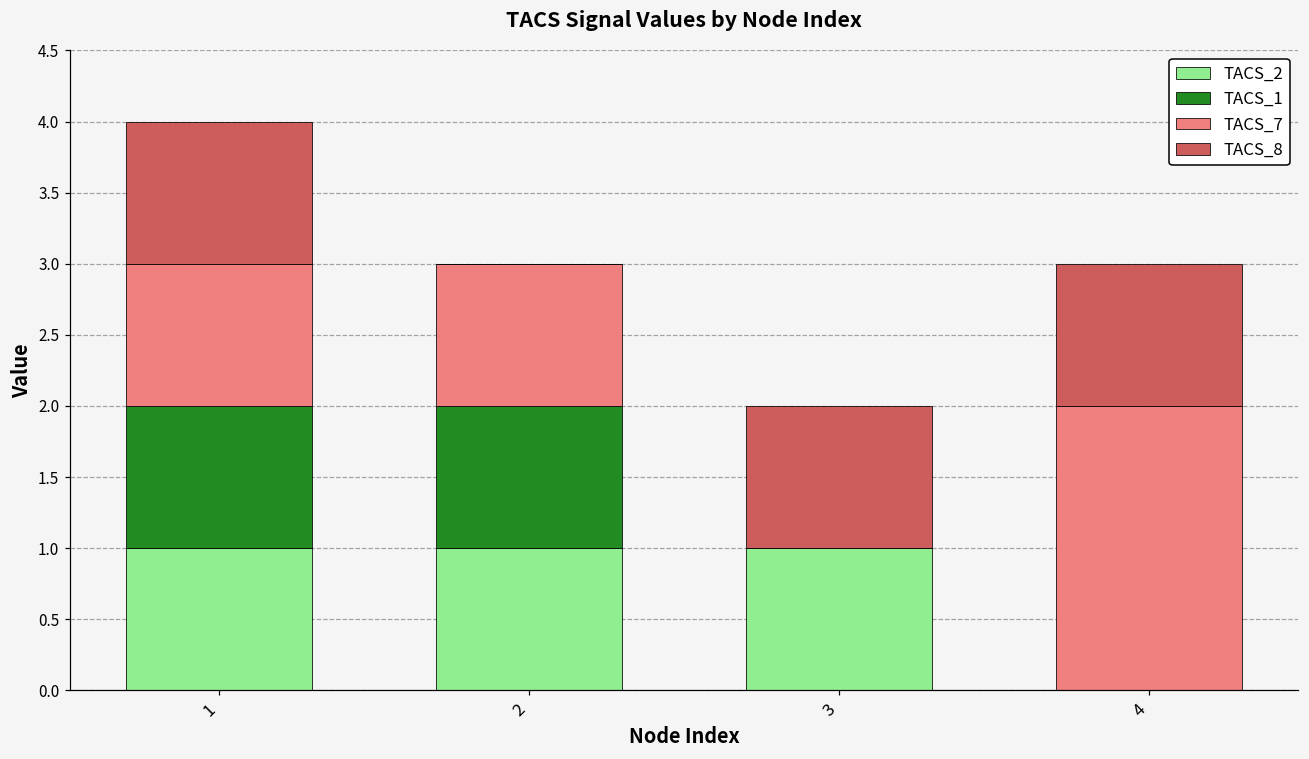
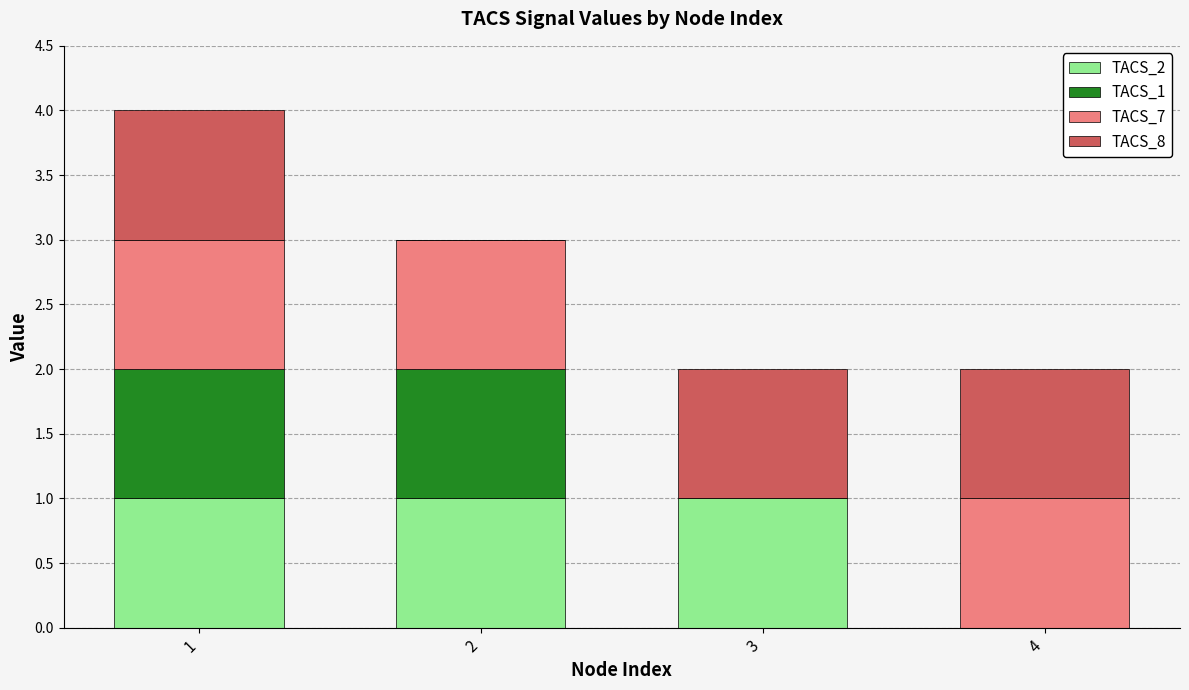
TACS_7, 4: 2 -> 1
